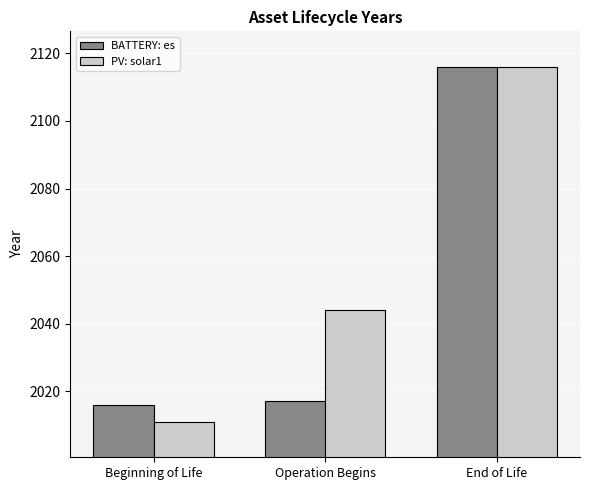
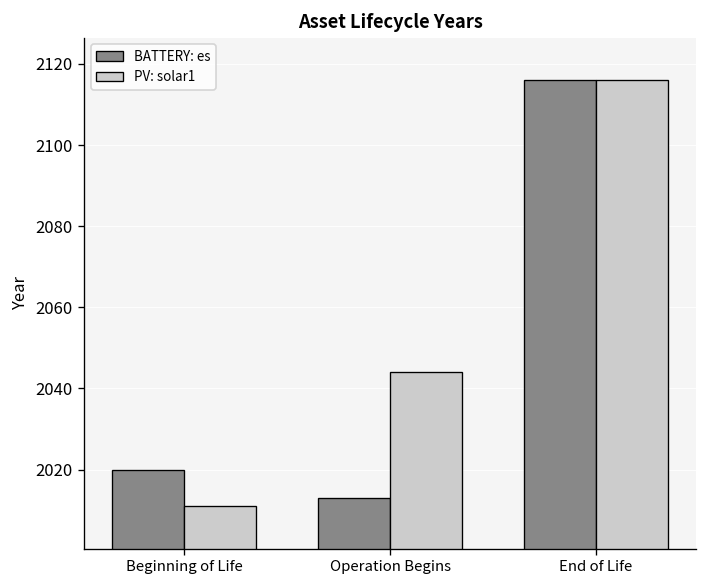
BATTERY: es, Beginning of Life: 2016 -> 2020
BATTERY: es, Operation Begins: 2017 -> 2013
